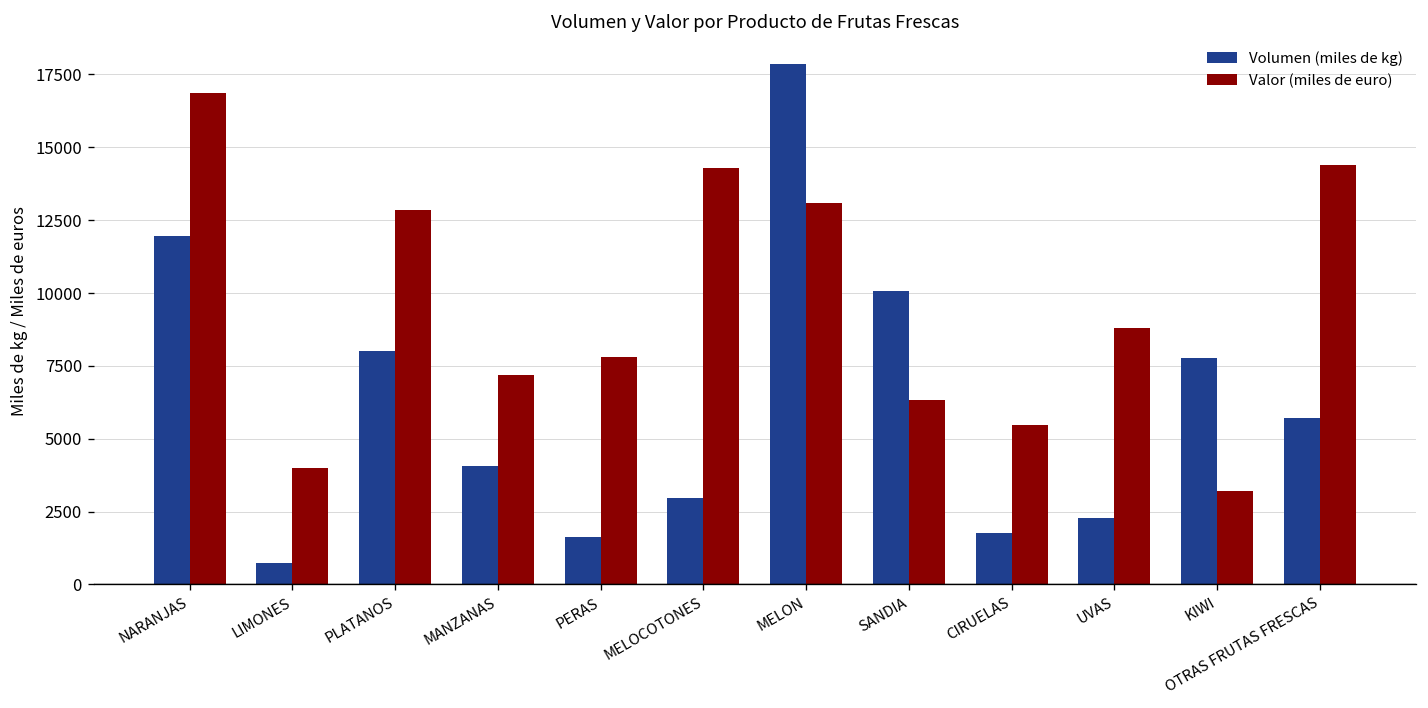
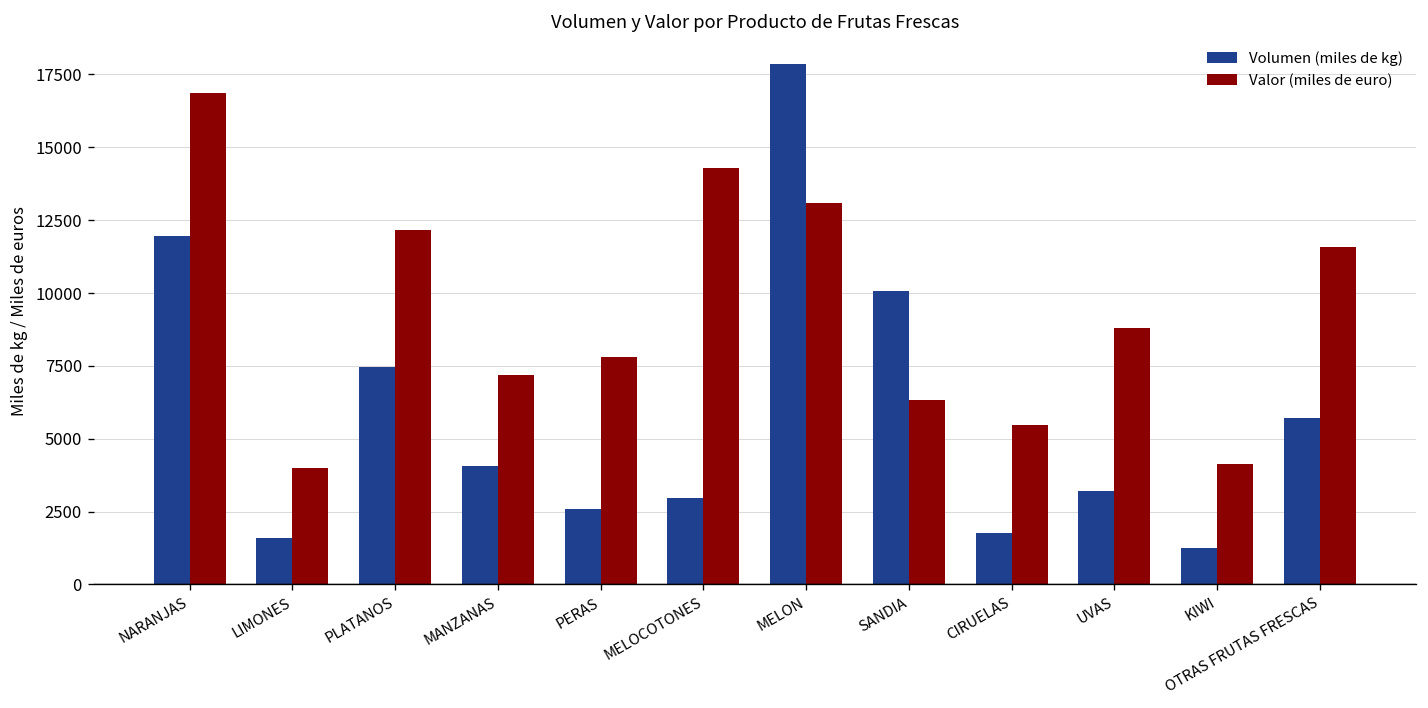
Volumen (miles de kg), LIMONES: 700 -> 1600
Volumen (miles de kg), PLATANOS: 8000 -> 7500
Valor (miles de euro), PLATANOS: 12900 -> 12200
Volumen (miles de kg), PERAS: 1600 -> 2600
Volumen (miles de kg), UVAS: 2300 -> 3200
Volumen (miles de kg), KIWI: 7800 -> 1300
Valor (miles de euro), KIWI: 3200 -> 4100
Valor (miles de euro), OTRAS FRUTAS FRESCAS: 14400 -> 11600
